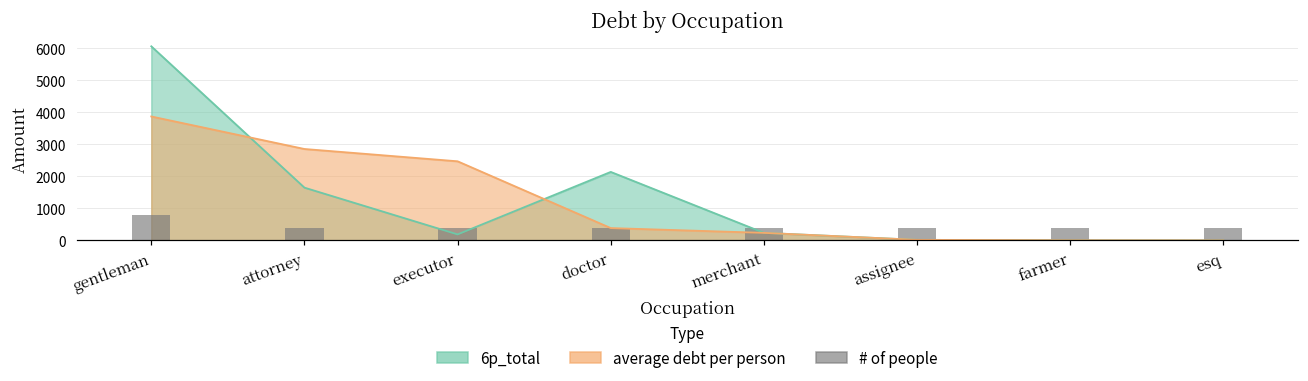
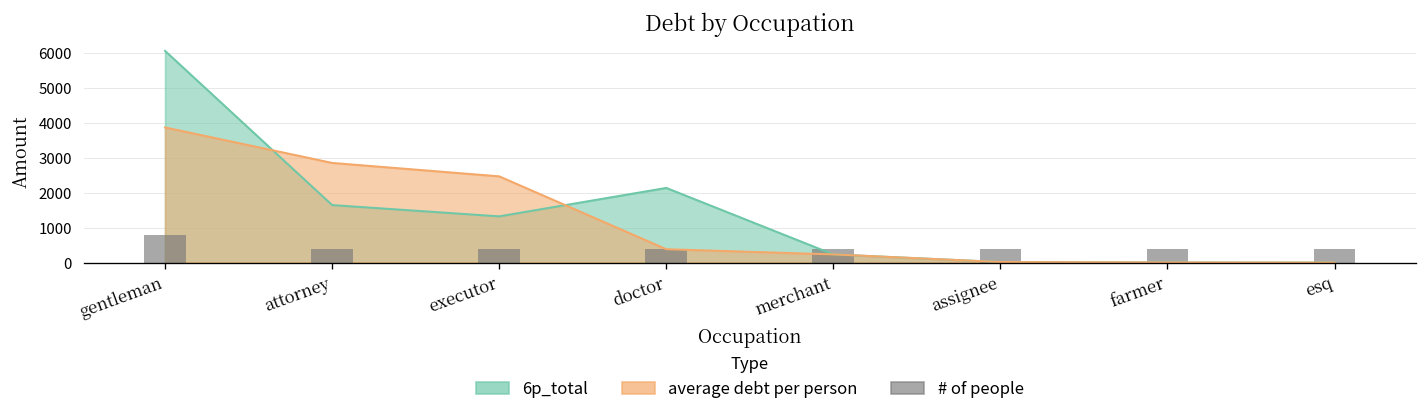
6p_total, executor: 200 -> 1300
